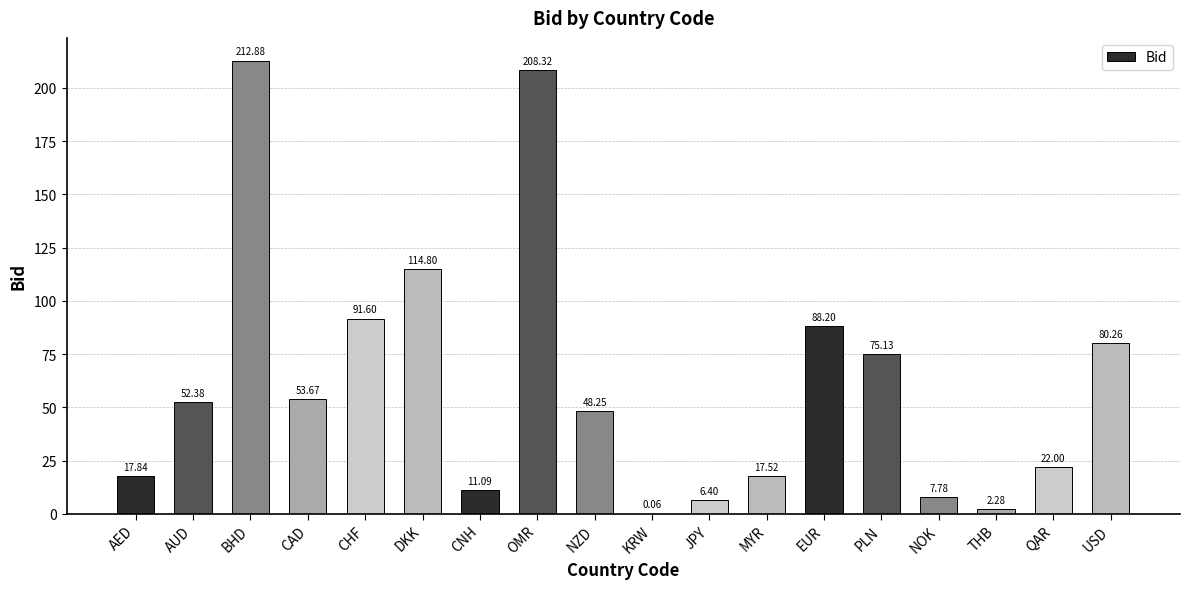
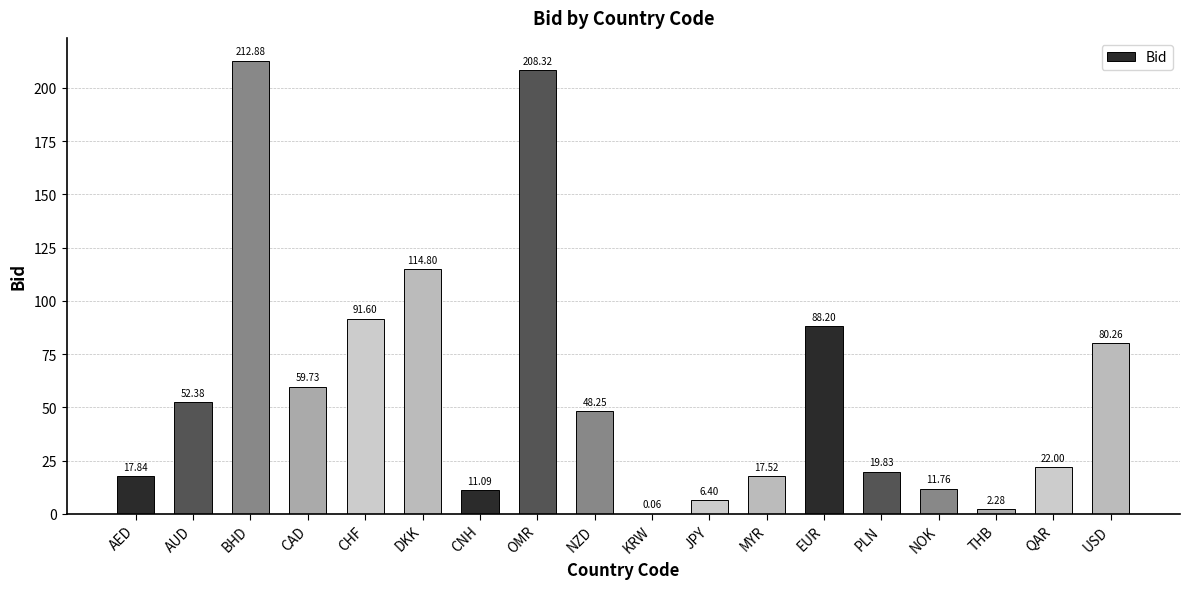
CAD: 53.67 -> 59.73
PLN: 75.13 -> 19.83
NOK: 7.78 -> 11.76
